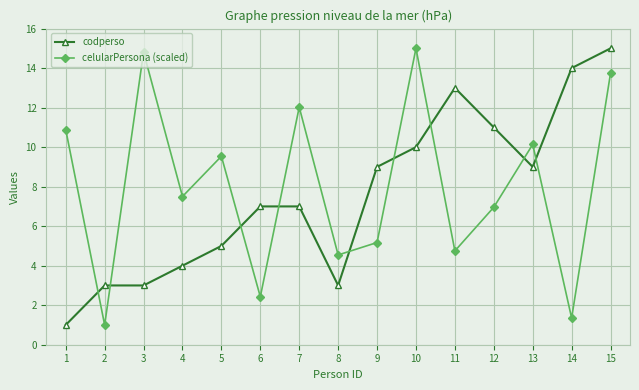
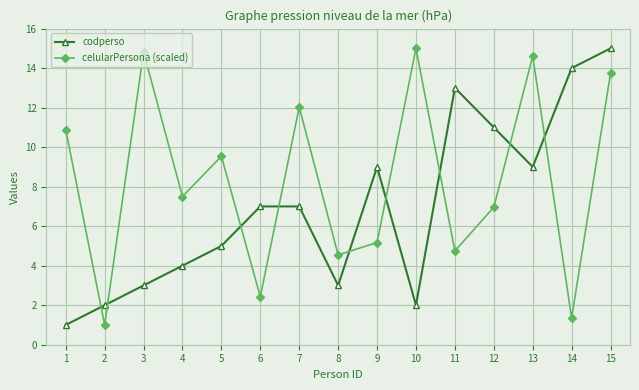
codperso, 2: 3 -> 2
codperso, 10: 10 -> 2
celularPersona (scaled), 13: 10.1 -> 14.6
